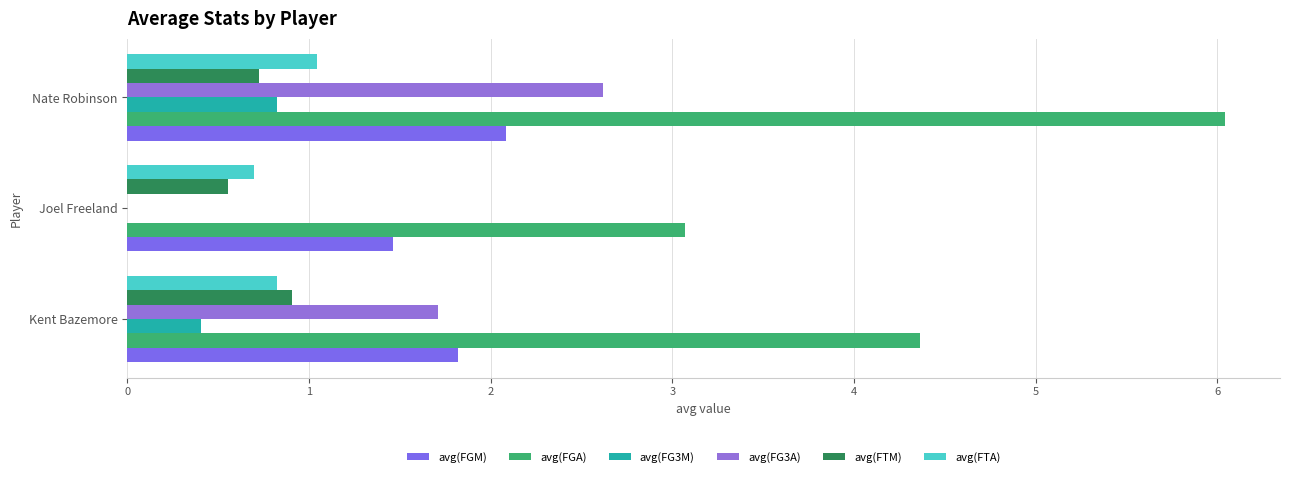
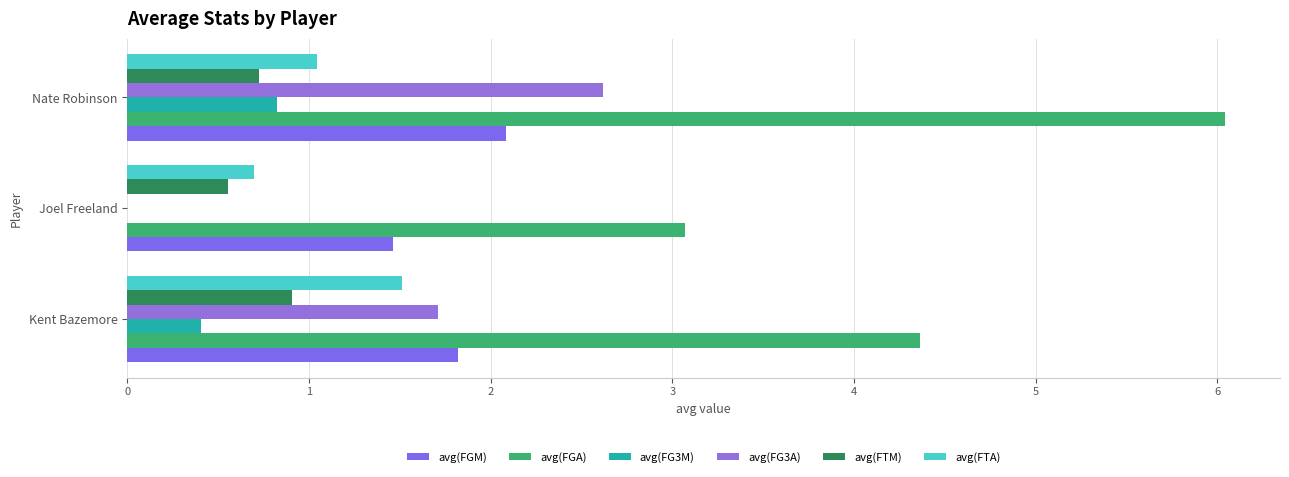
avg(FTA), Kent Bazemore: 0.83 -> 1.51
